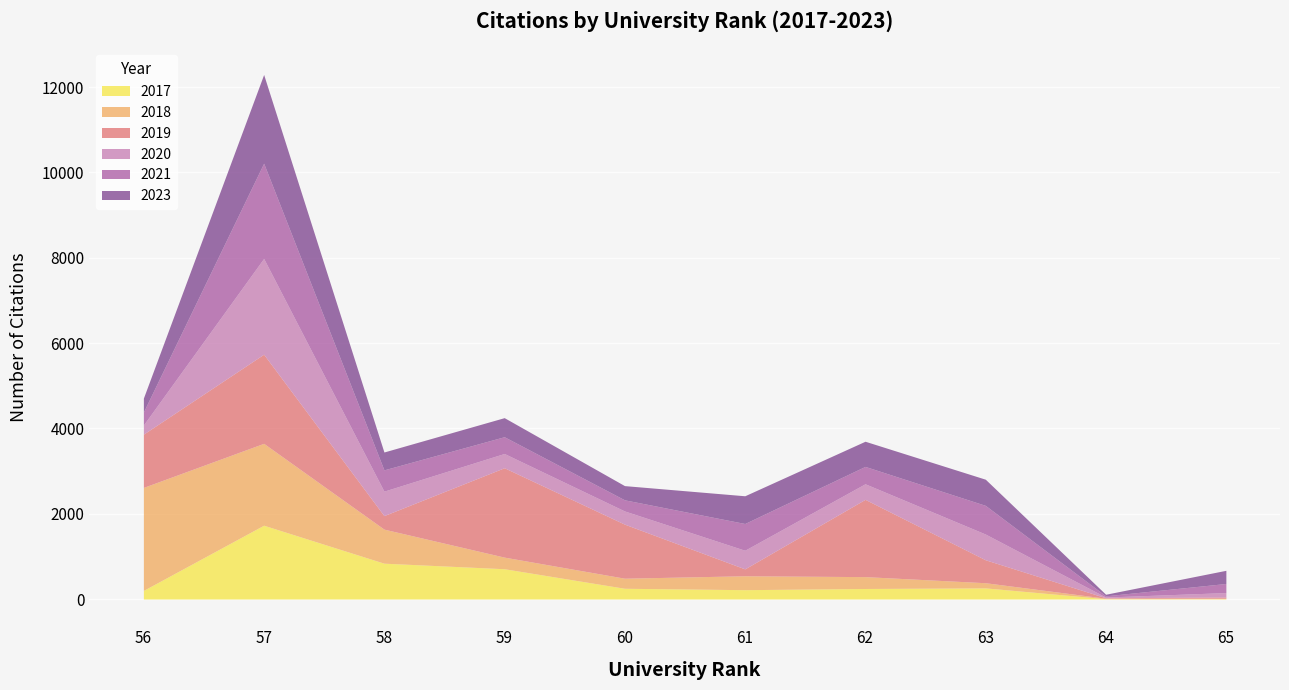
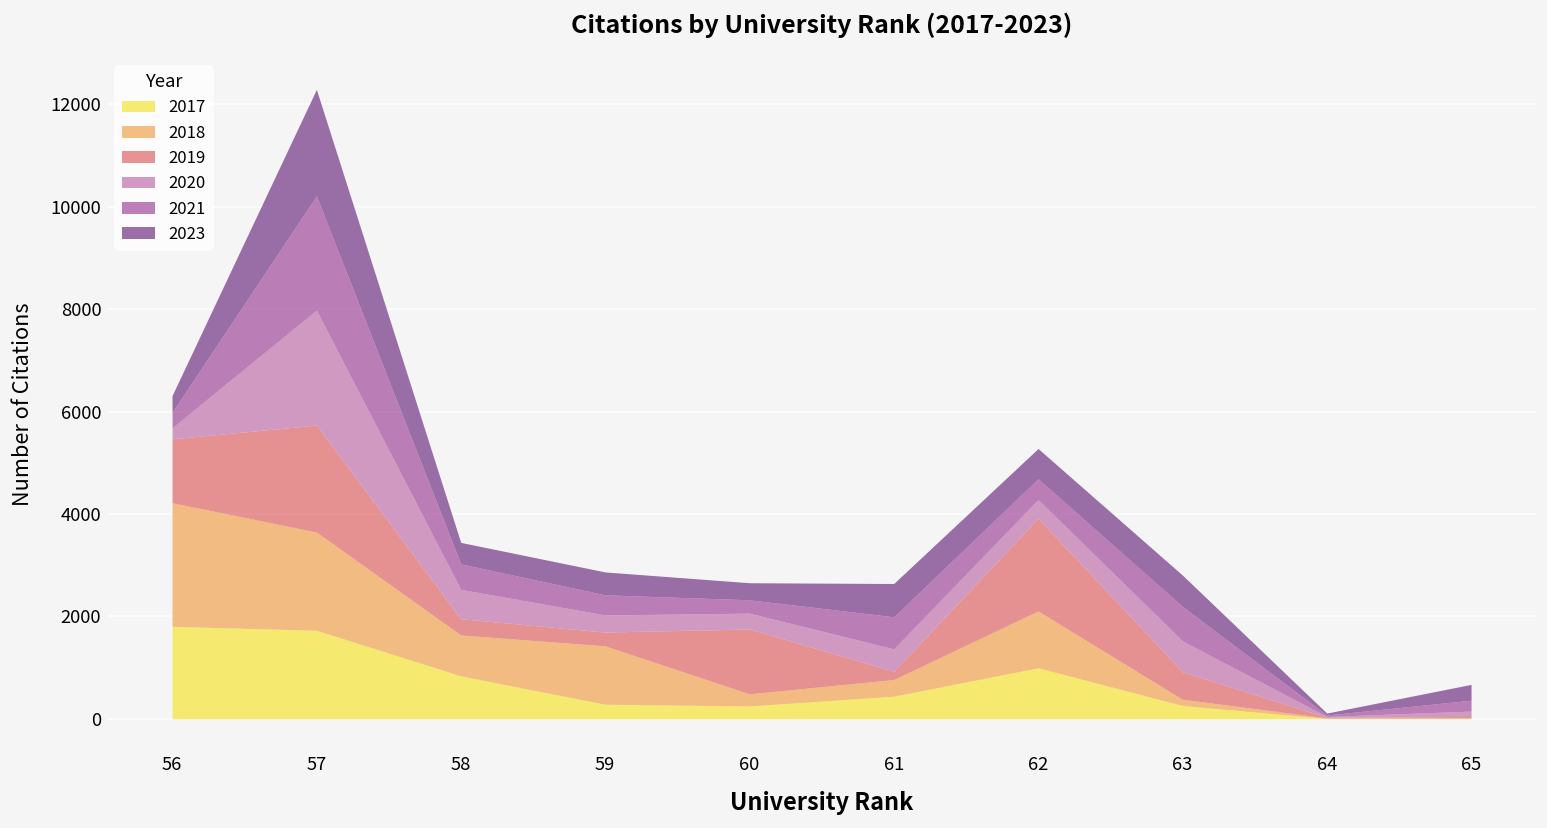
2017, 56: 200 -> 1800
2017, 59: 700 -> 300
2018, 59: 300 -> 1100
2019, 59: 2100 -> 300
2017, 61: 200 -> 400
2017, 62: 200 -> 1000
2018, 62: 300 -> 1100
